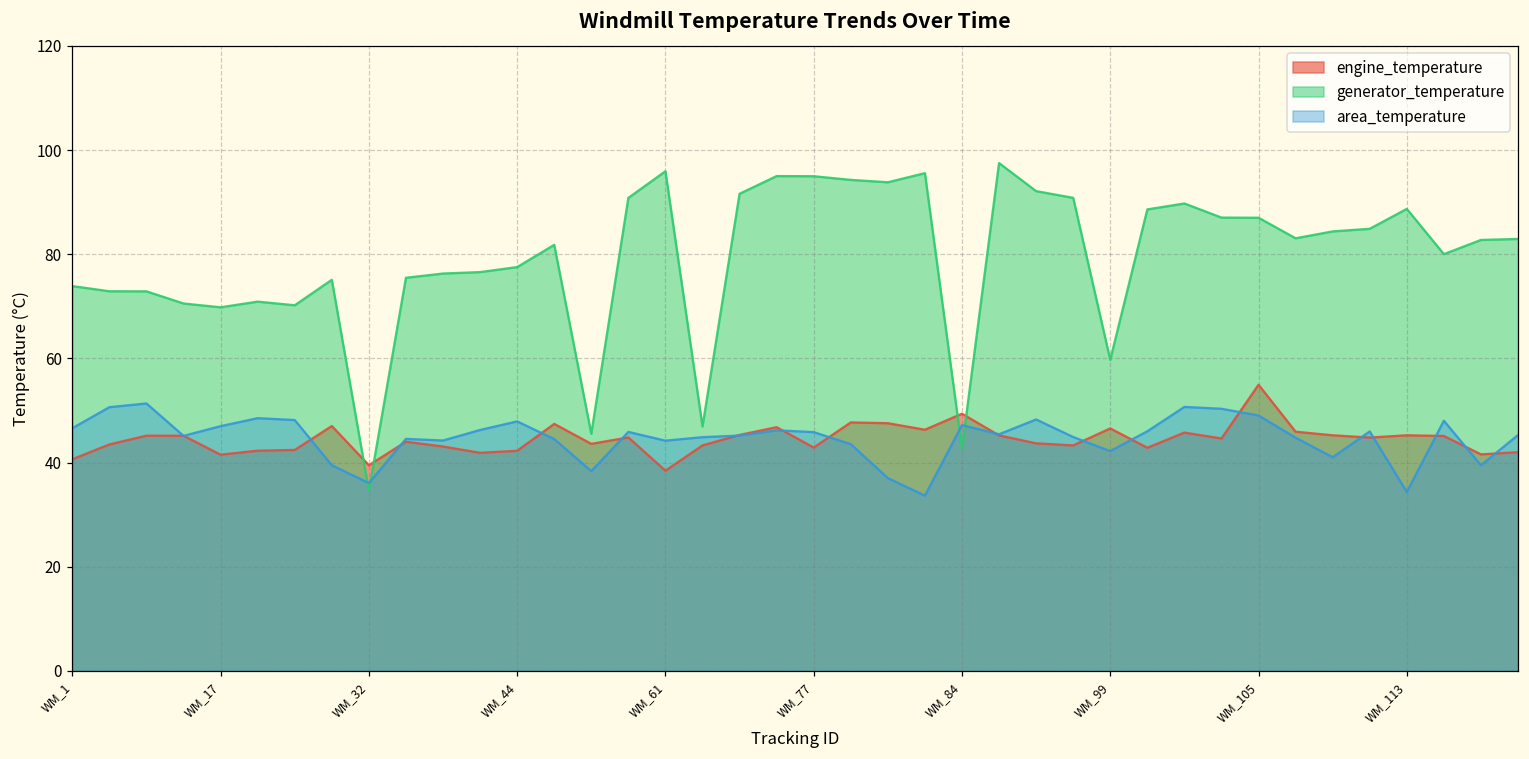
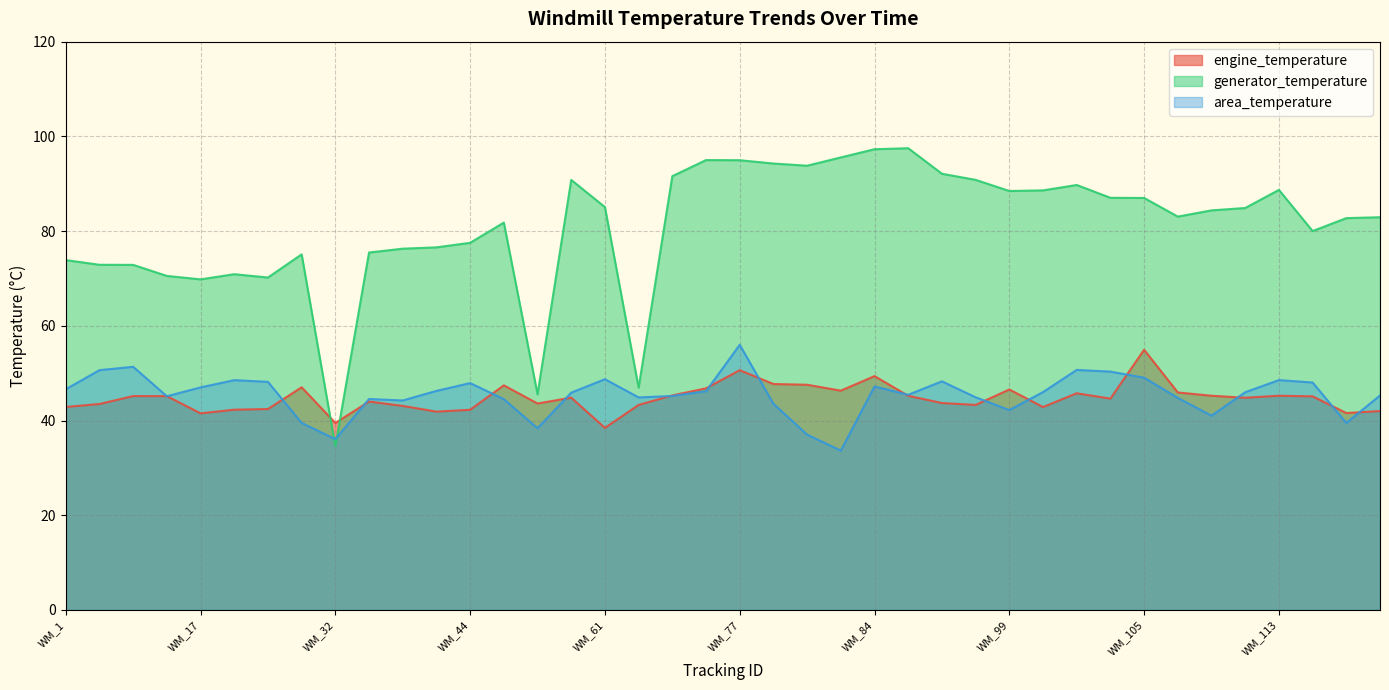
engine_temperature, WM_1: 41 -> 43
generator_temperature, WM_61: 96 -> 85
area_temperature, WM_61: 44 -> 49
engine_temperature, WM_77: 43 -> 51
area_temperature, WM_77: 46 -> 56
generator_temperature, WM_84: 43 -> 97
generator_temperature, WM_99: 60 -> 88
area_temperature, WM_113: 34 -> 49
